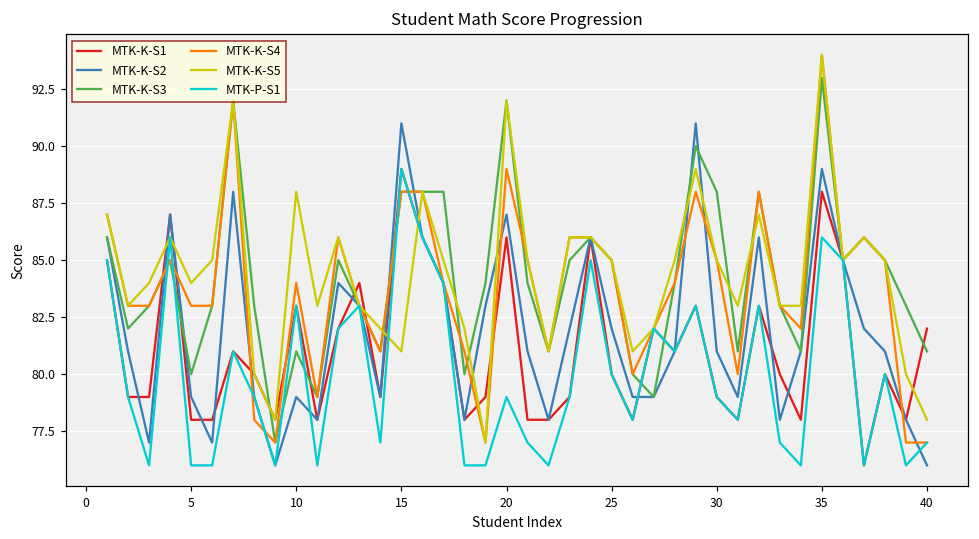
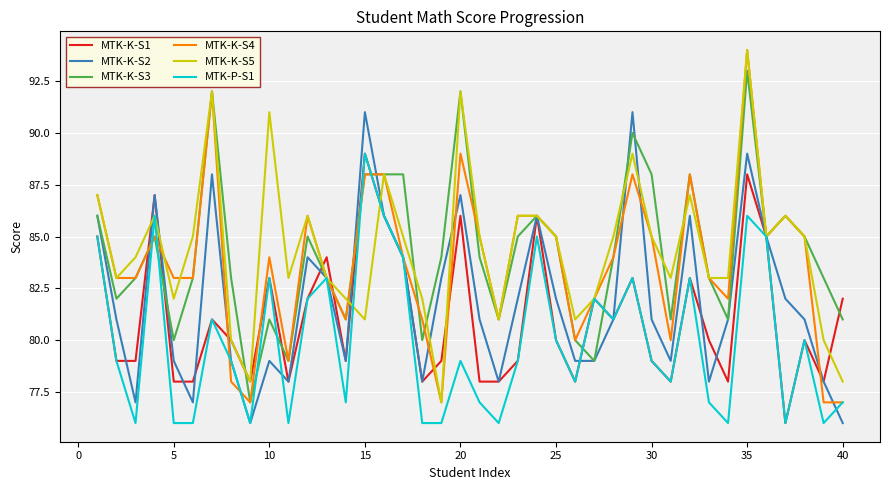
MTK-K-S5, 5: 84 -> 82
MTK-K-S5, 10: 88 -> 91
